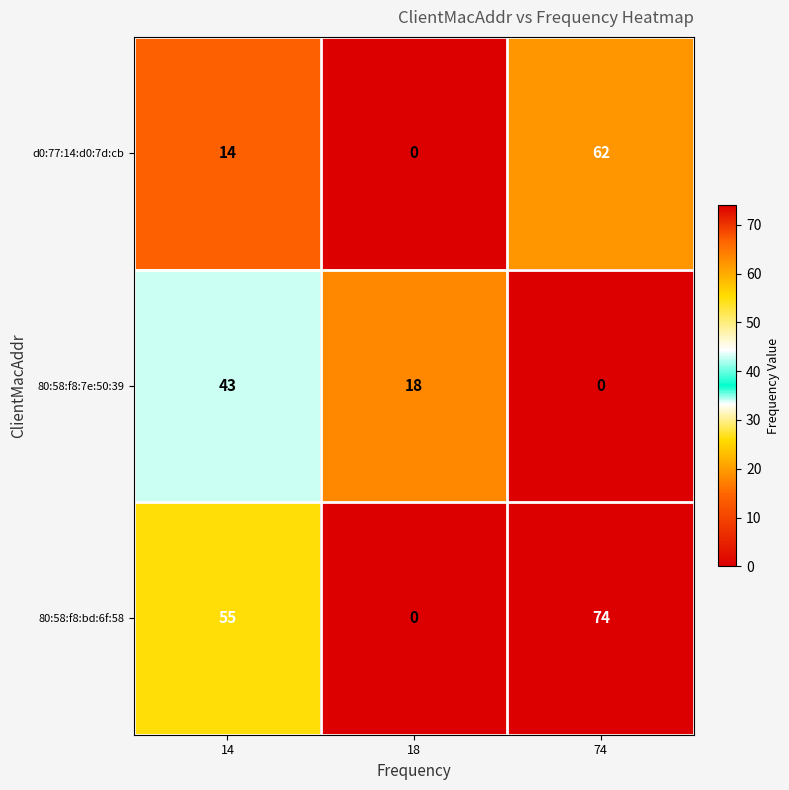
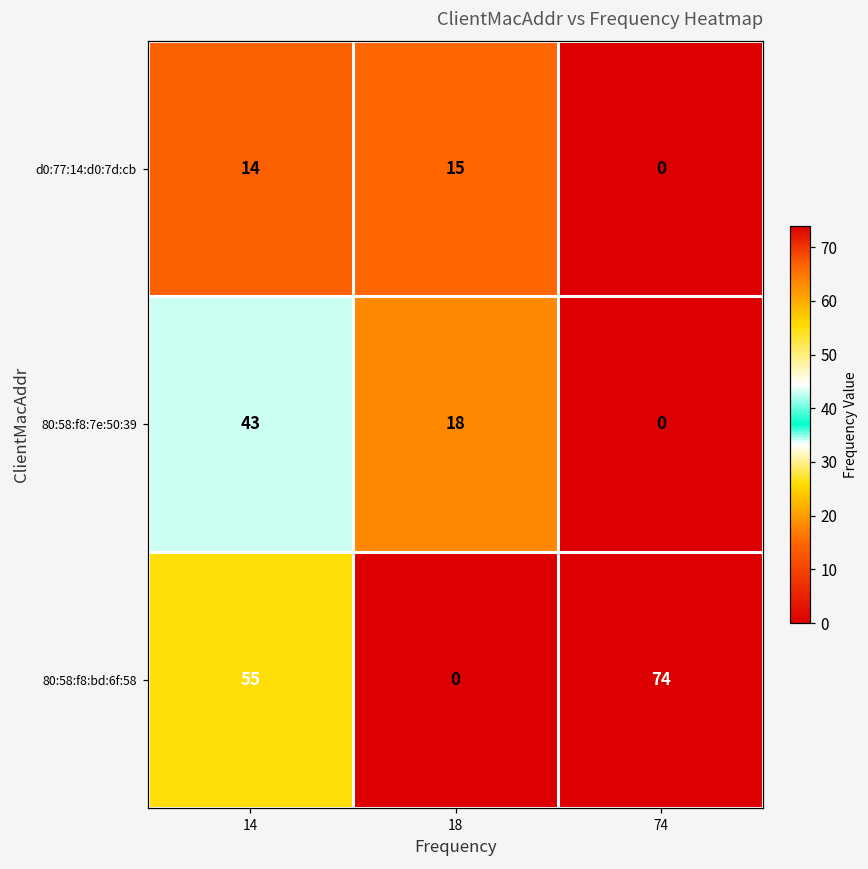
d0:77:14:d0:7d:cb, 18: 0 -> 15
d0:77:14:d0:7d:cb, 74: 62 -> 0
